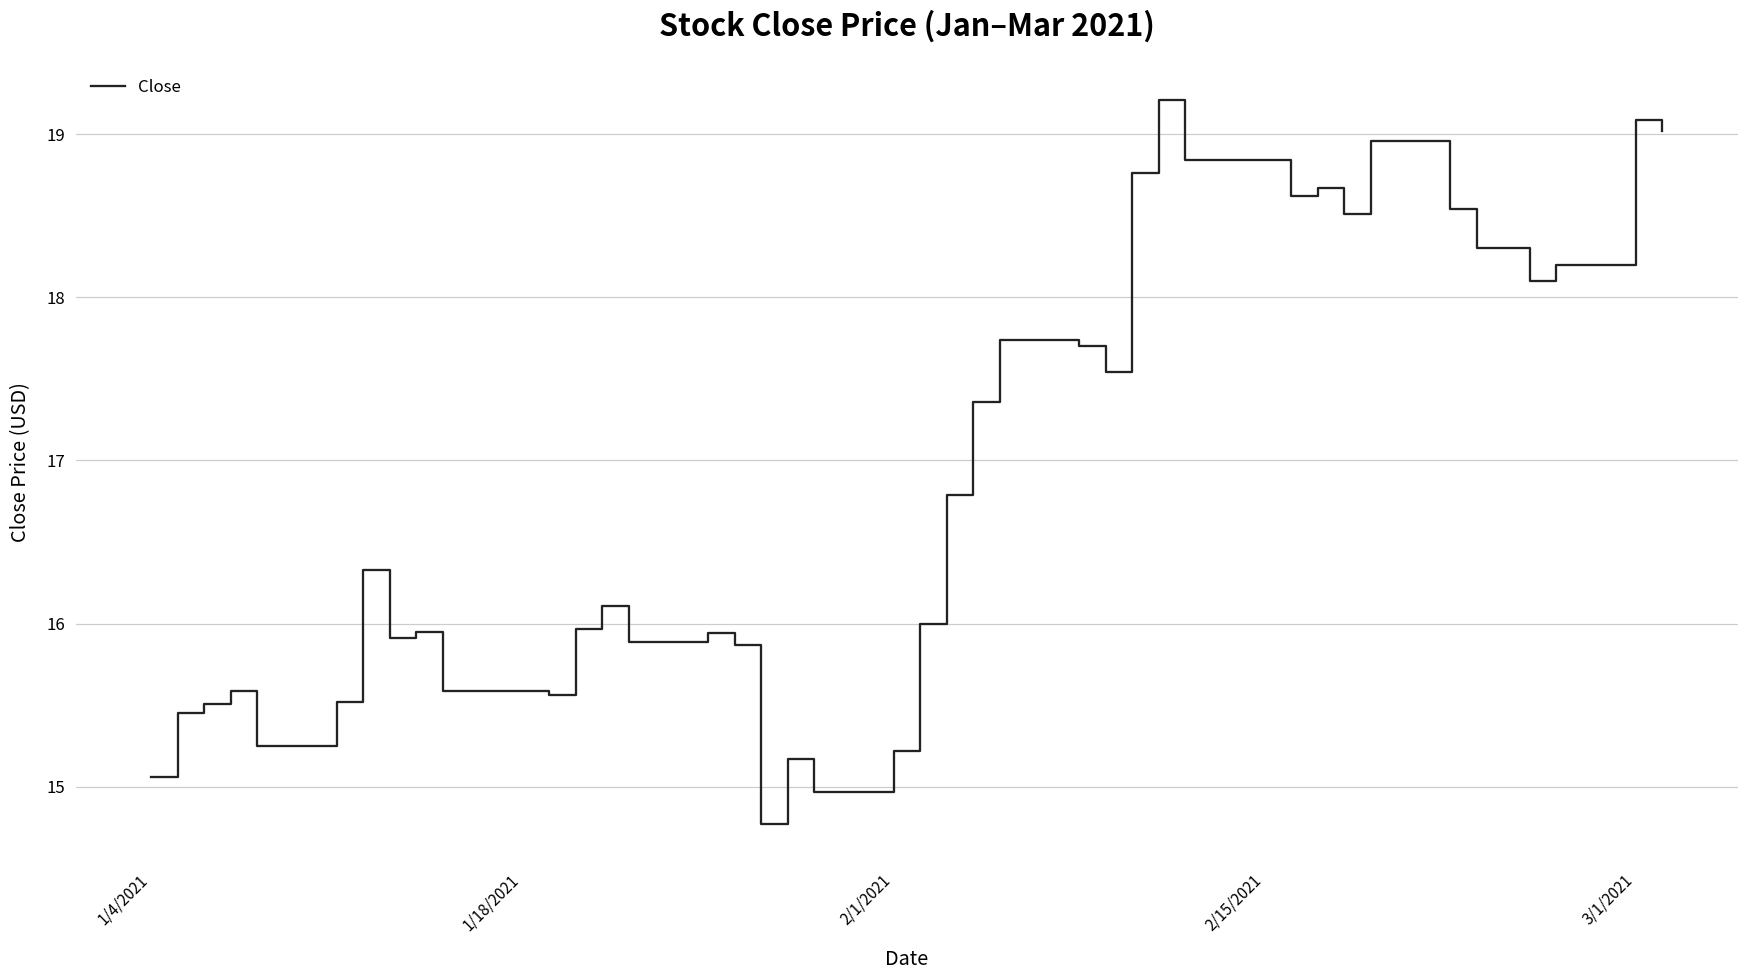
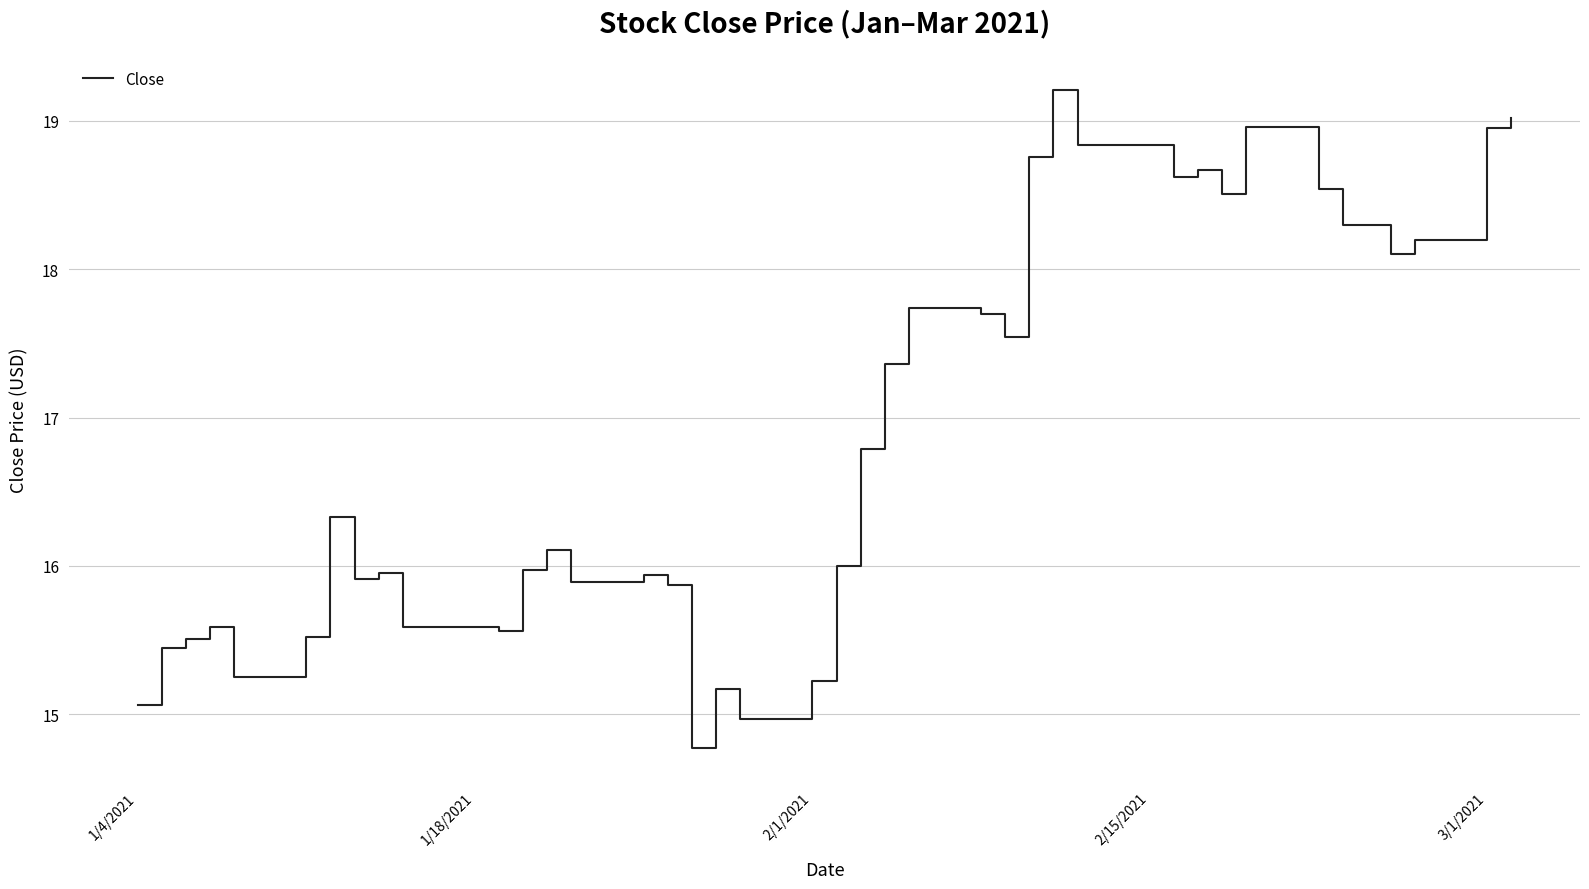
3/1/2021: 19.09 -> 18.95
